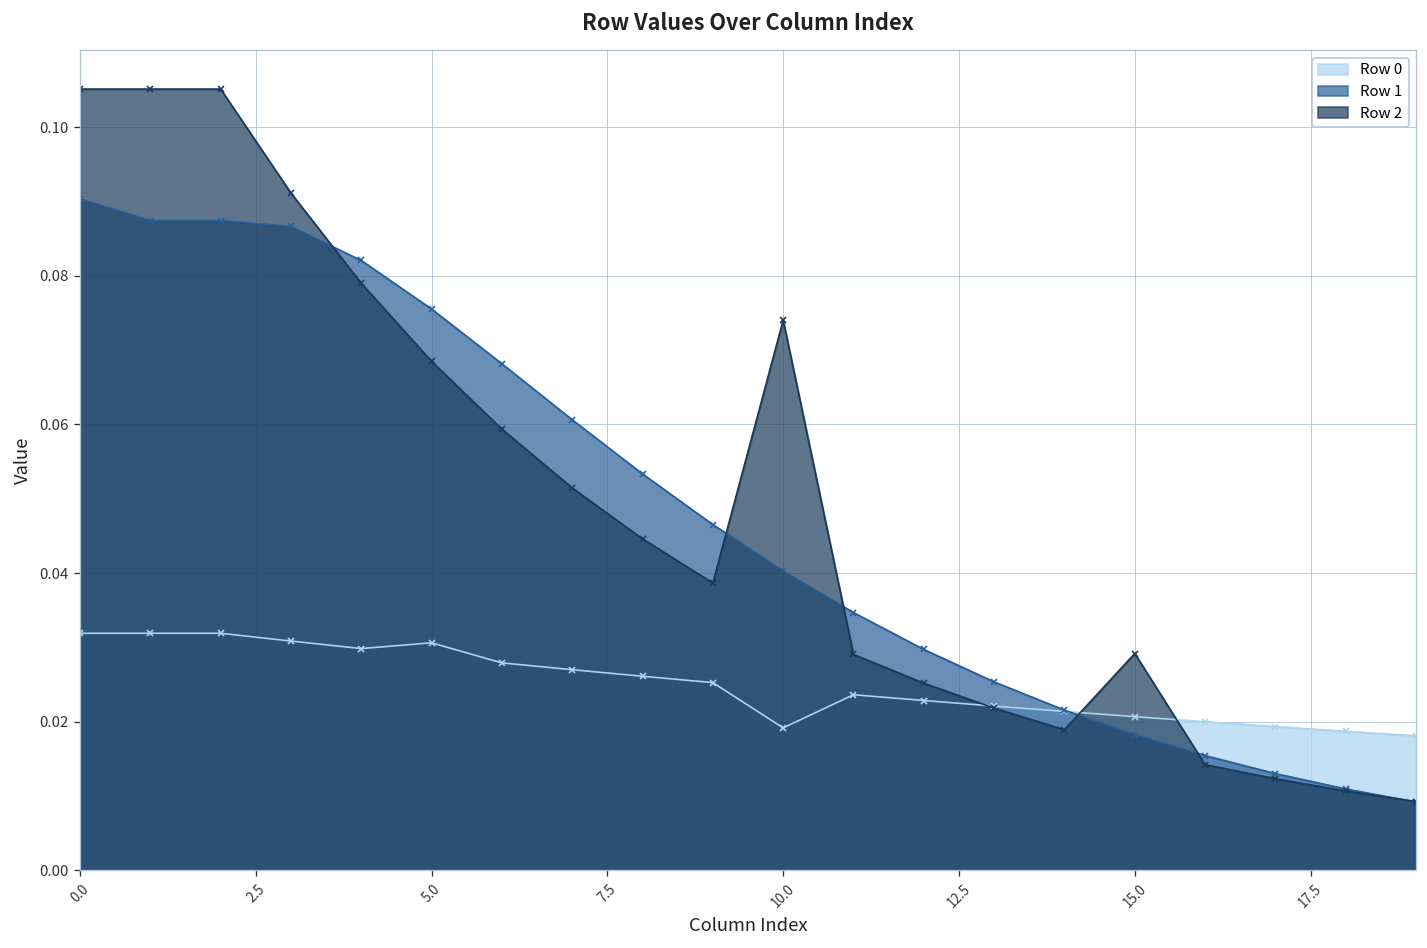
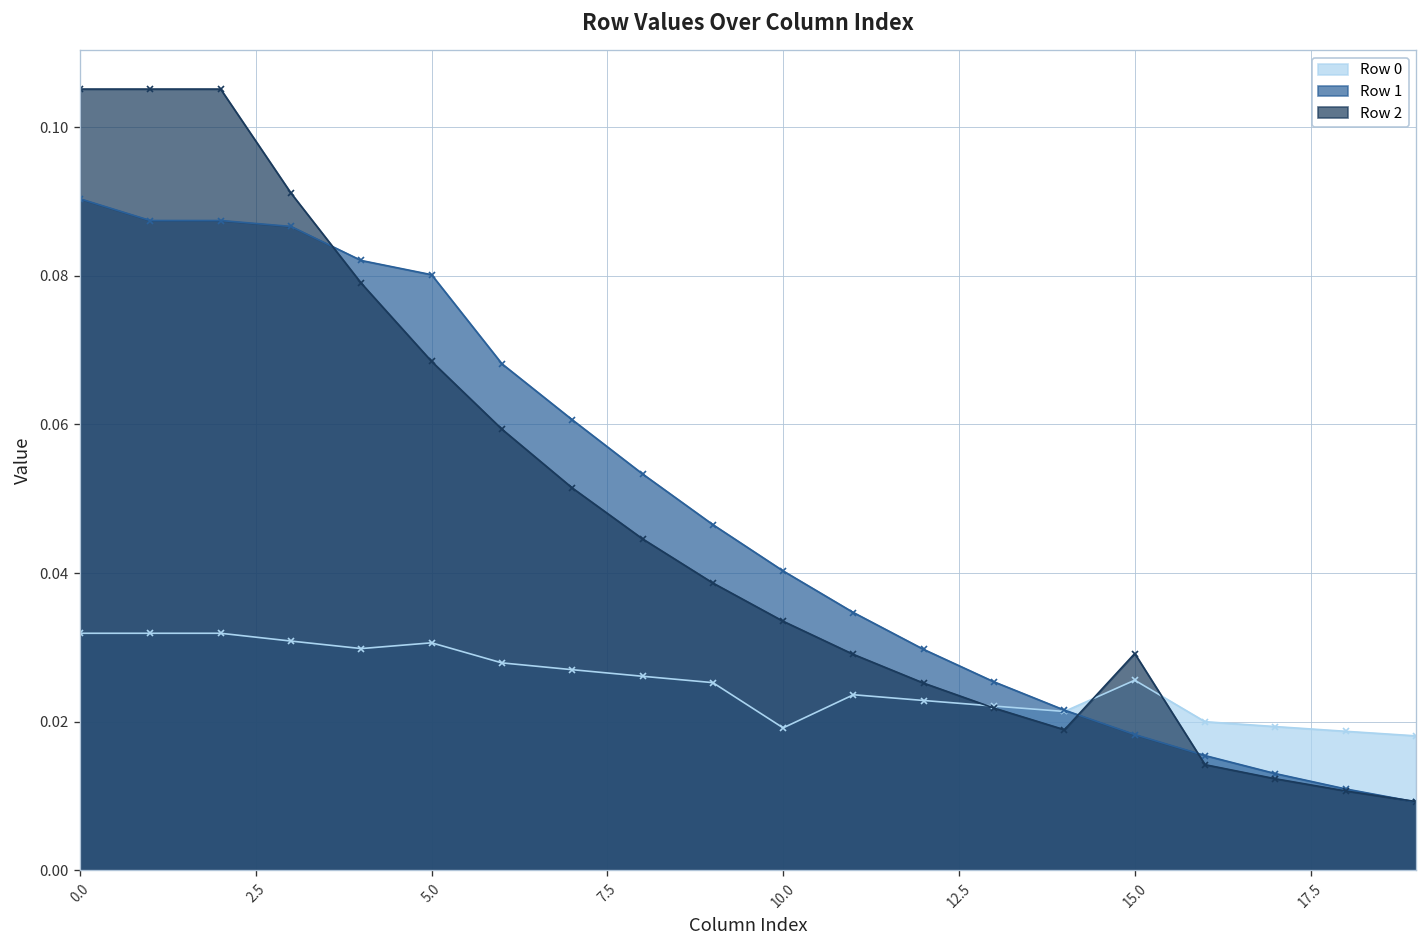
Row 1, 5.0: 0.076 -> 0.080
Row 2, 10.0: 0.074 -> 0.034
Row 0, 15.0: 0.021 -> 0.026
